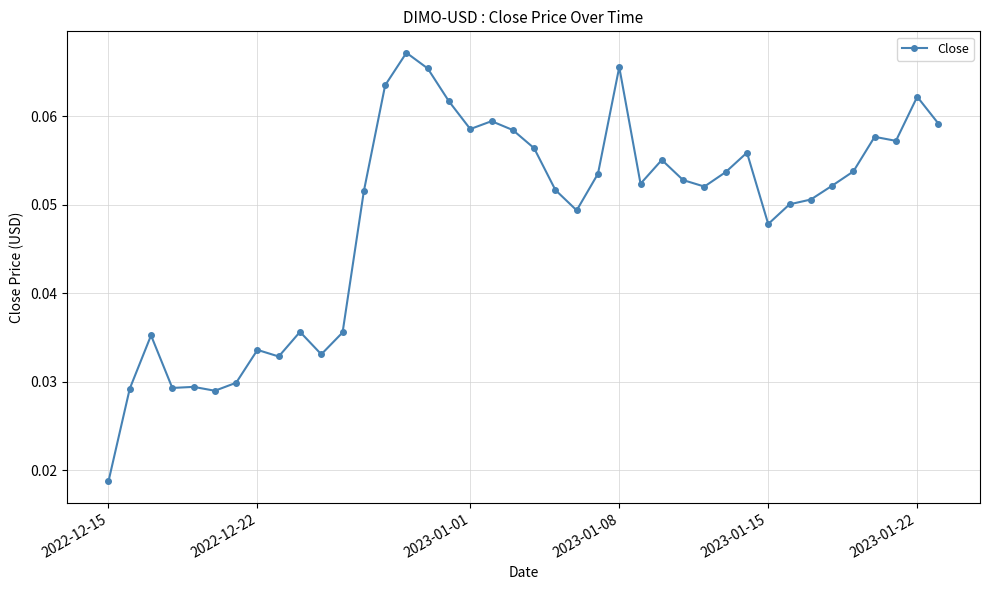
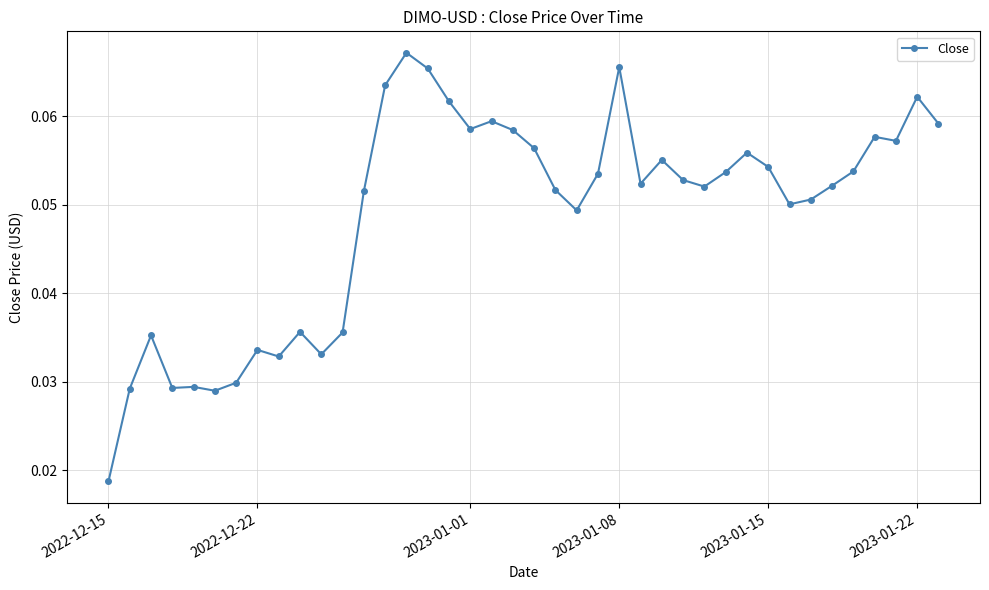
2023-01-15: 0.048 -> 0.054
